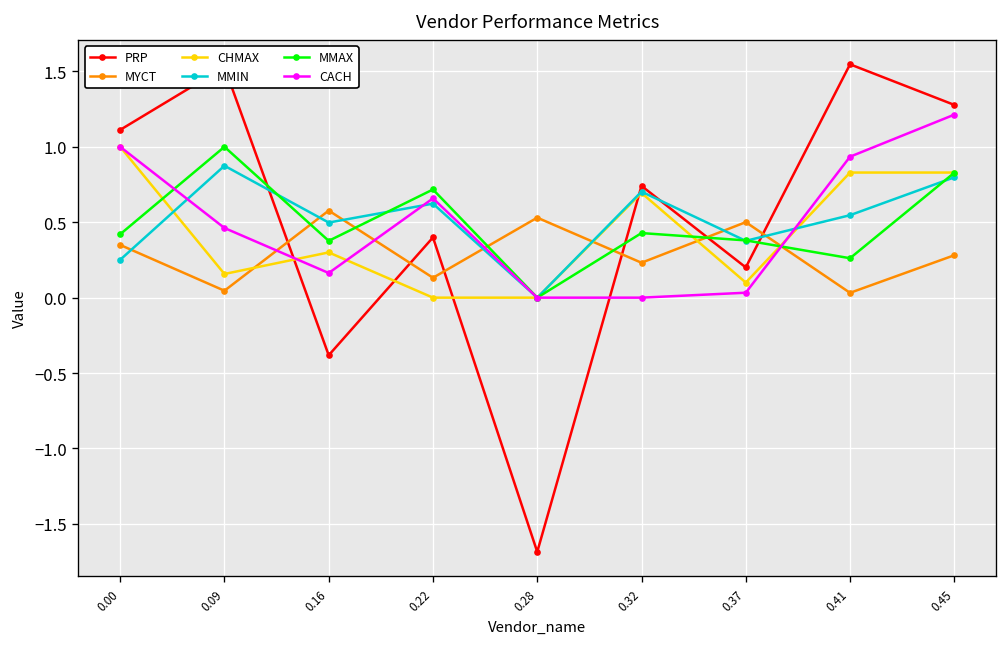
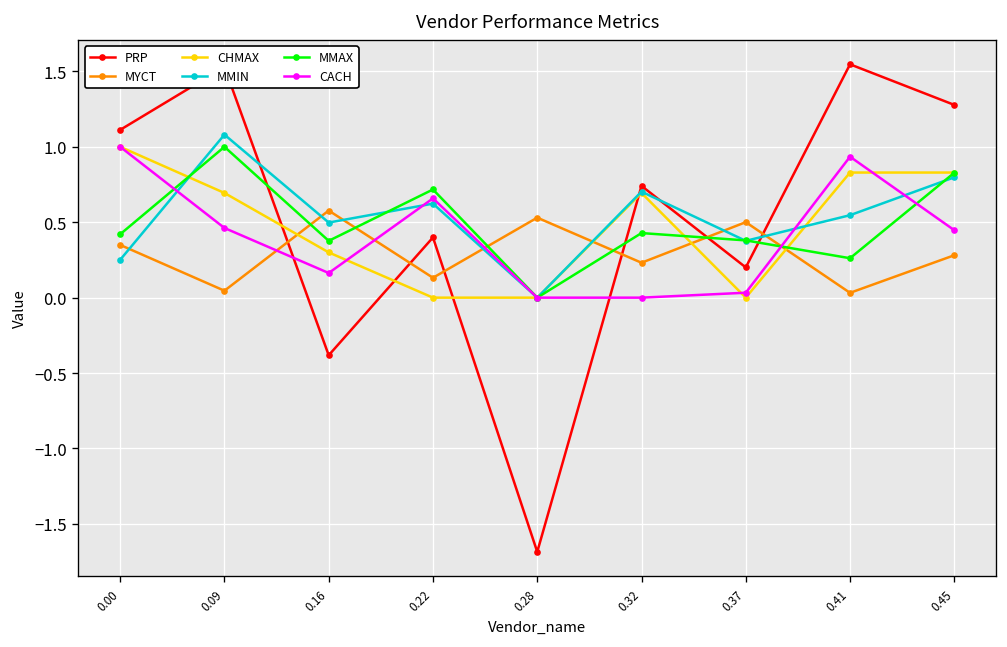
CHMAX, 0.09: 0.16 -> 0.69
MMIN, 0.09: 0.87 -> 1.08
CHMAX, 0.37: 0.1 -> 0.0
CACH, 0.45: 1.21 -> 0.45
